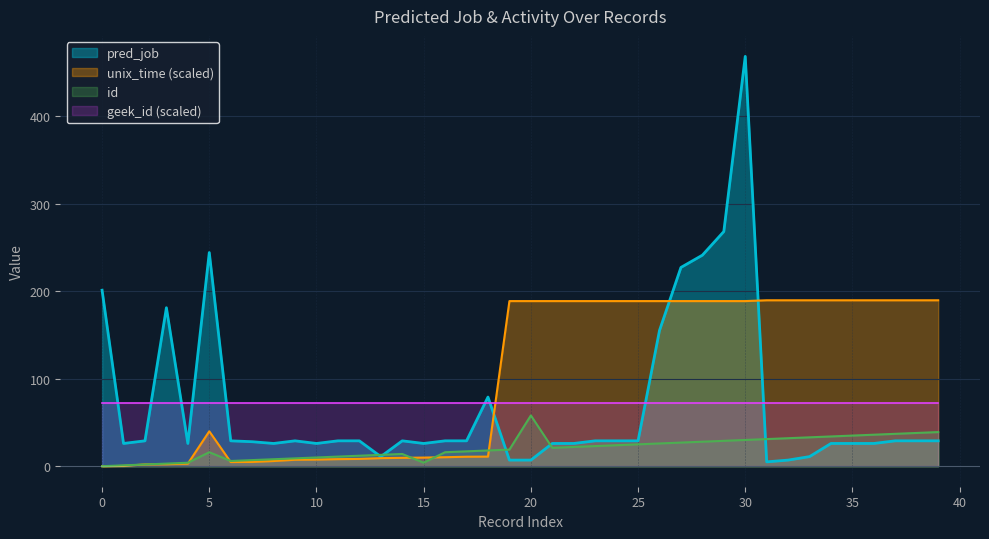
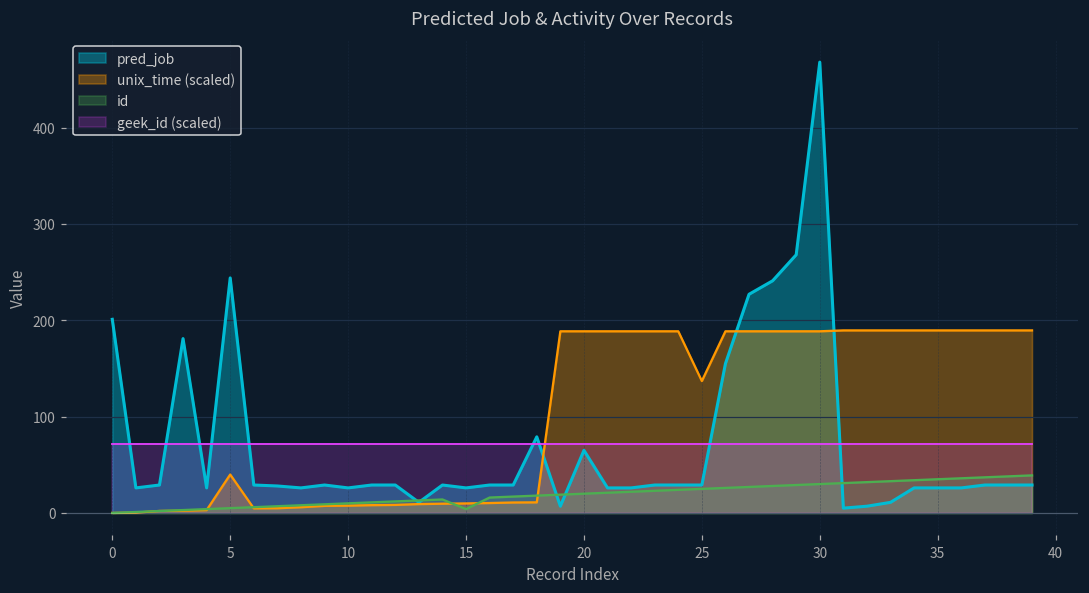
id, 5: 20 -> 10
pred_job, 20: 10 -> 70
id, 20: 60 -> 20
unix_time (scaled), 25: 190 -> 140
